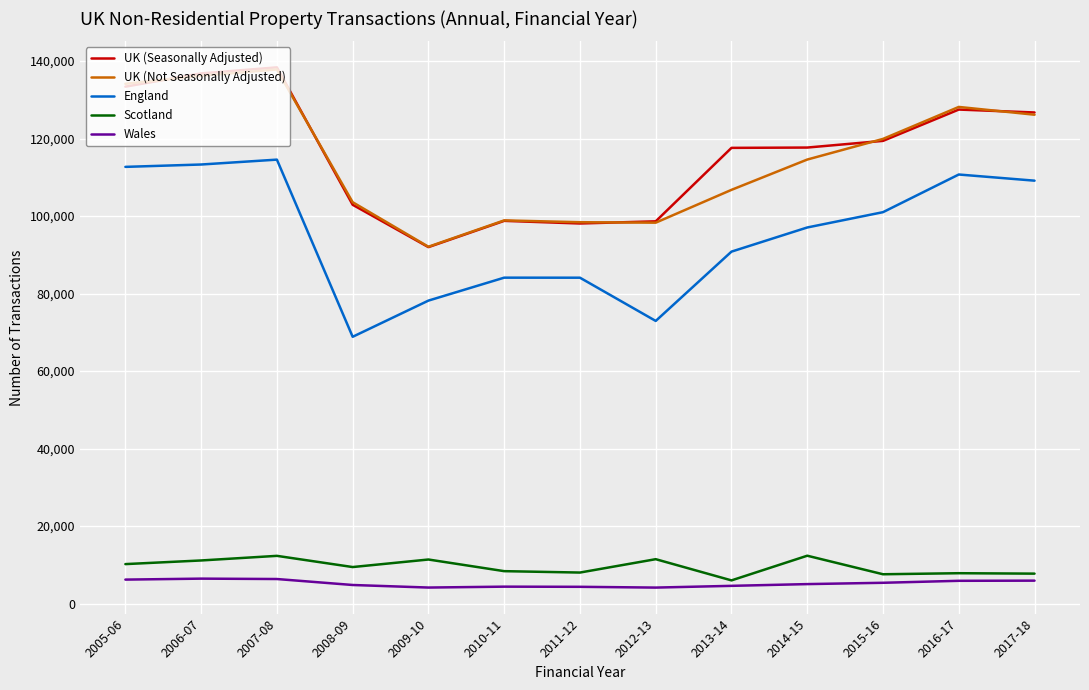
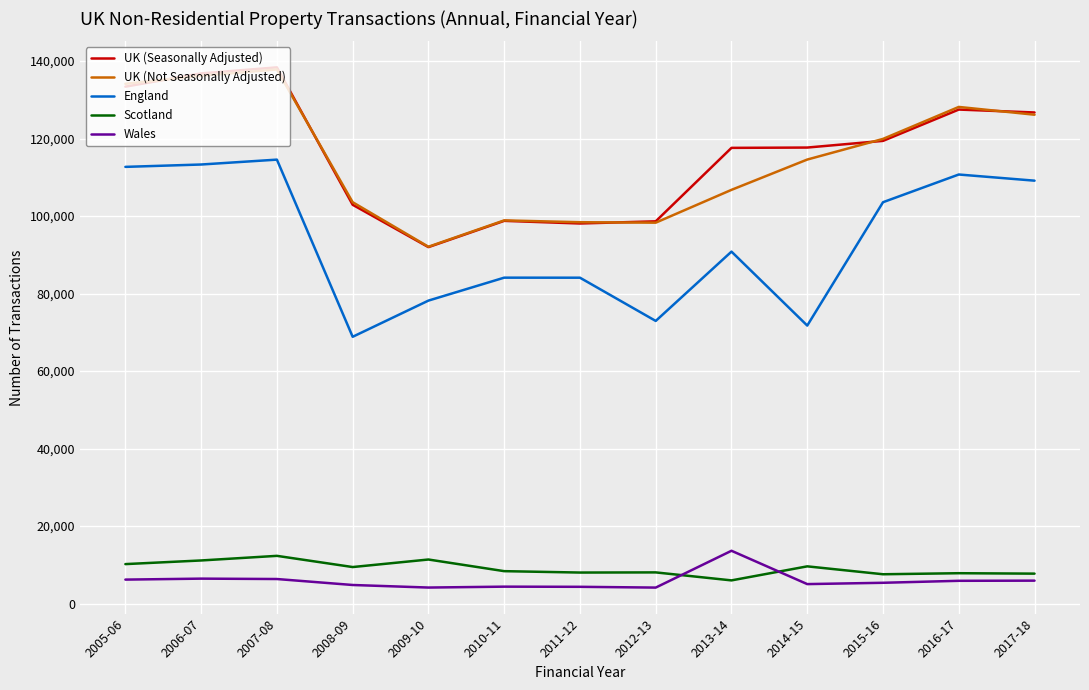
Scotland, 2012-13: 11,000 -> 8,000
Wales, 2013-14: 5,000 -> 14,000
England, 2014-15: 97,000 -> 72,000
Scotland, 2014-15: 12,000 -> 10,000
England, 2015-16: 101,000 -> 104,000
